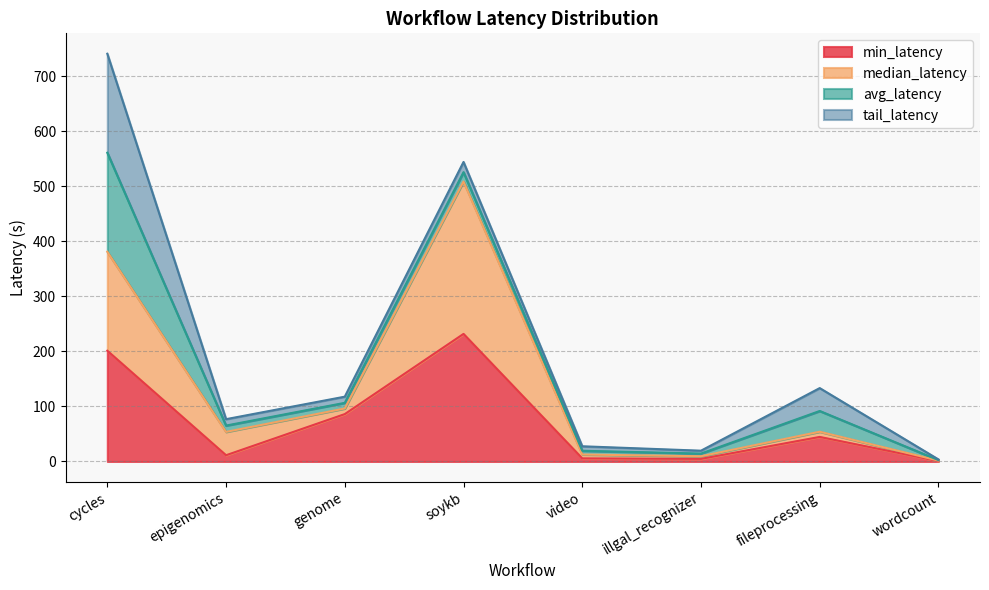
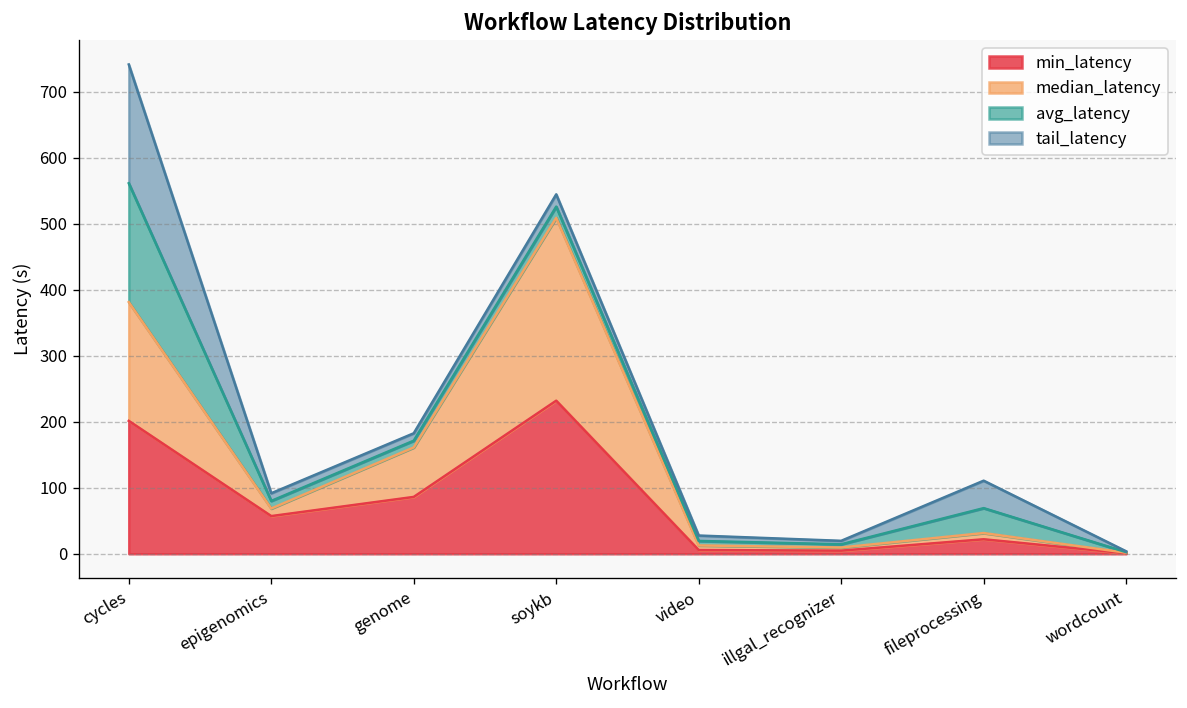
min_latency, epigenomics: 10 -> 60
median_latency, epigenomics: 40 -> 10
median_latency, genome: 10 -> 70
min_latency, fileprocessing: 40 -> 20
